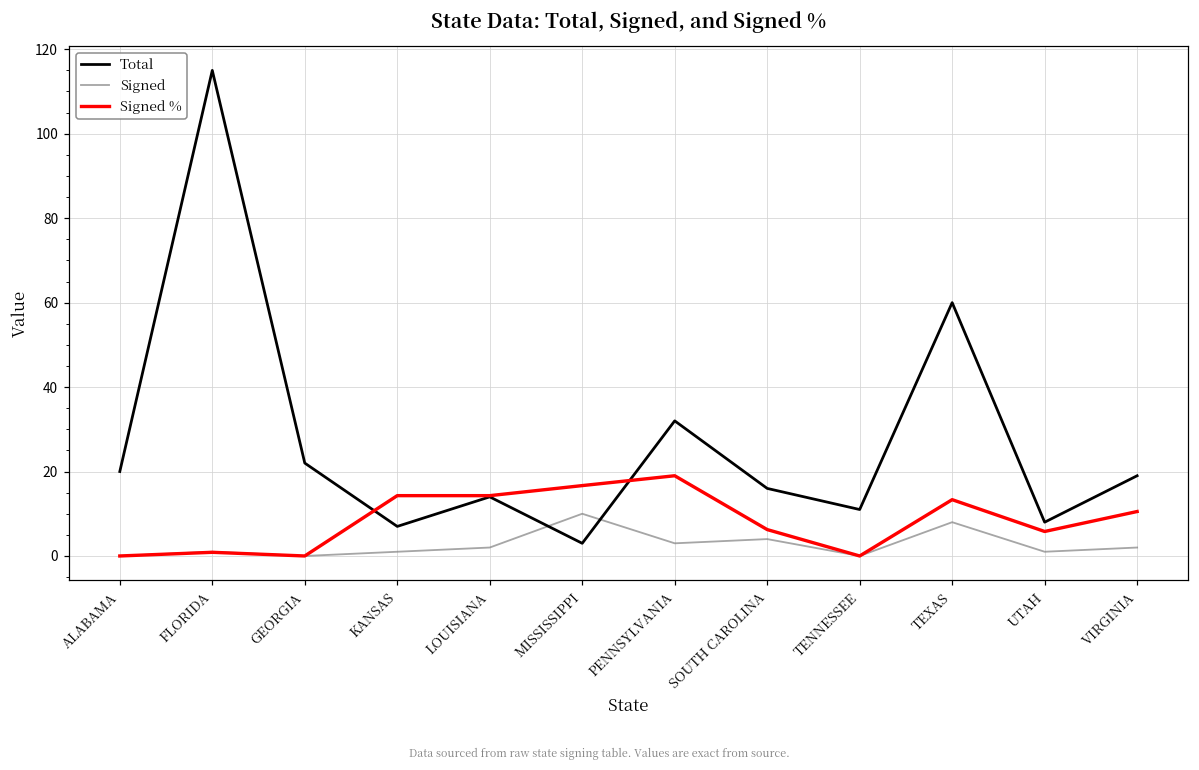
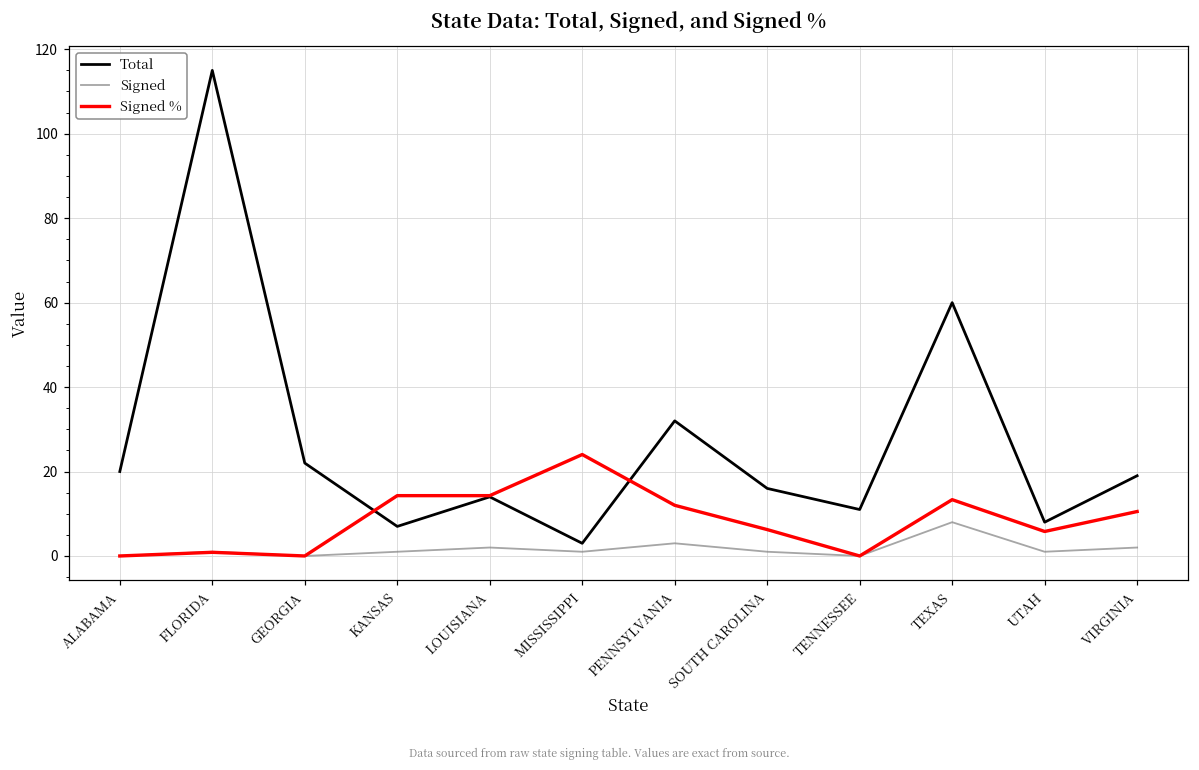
Signed, MISSISSIPPI: 10 -> 1
Signed %, MISSISSIPPI: 17 -> 24
Signed %, PENNSYLVANIA: 19 -> 12
Signed, SOUTH CAROLINA: 4 -> 1
